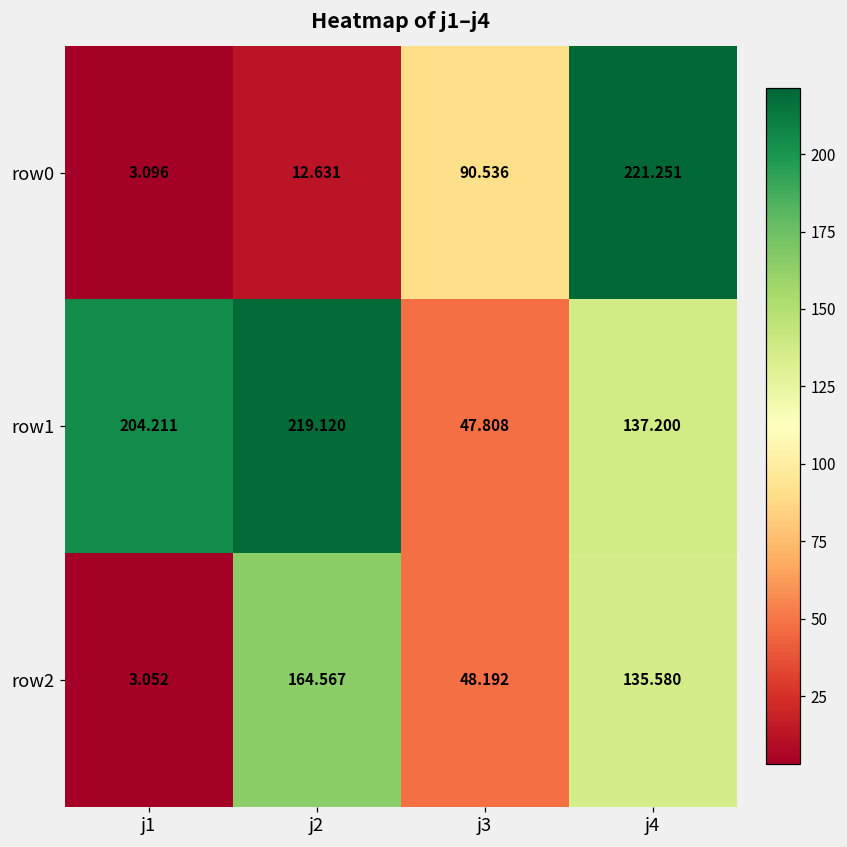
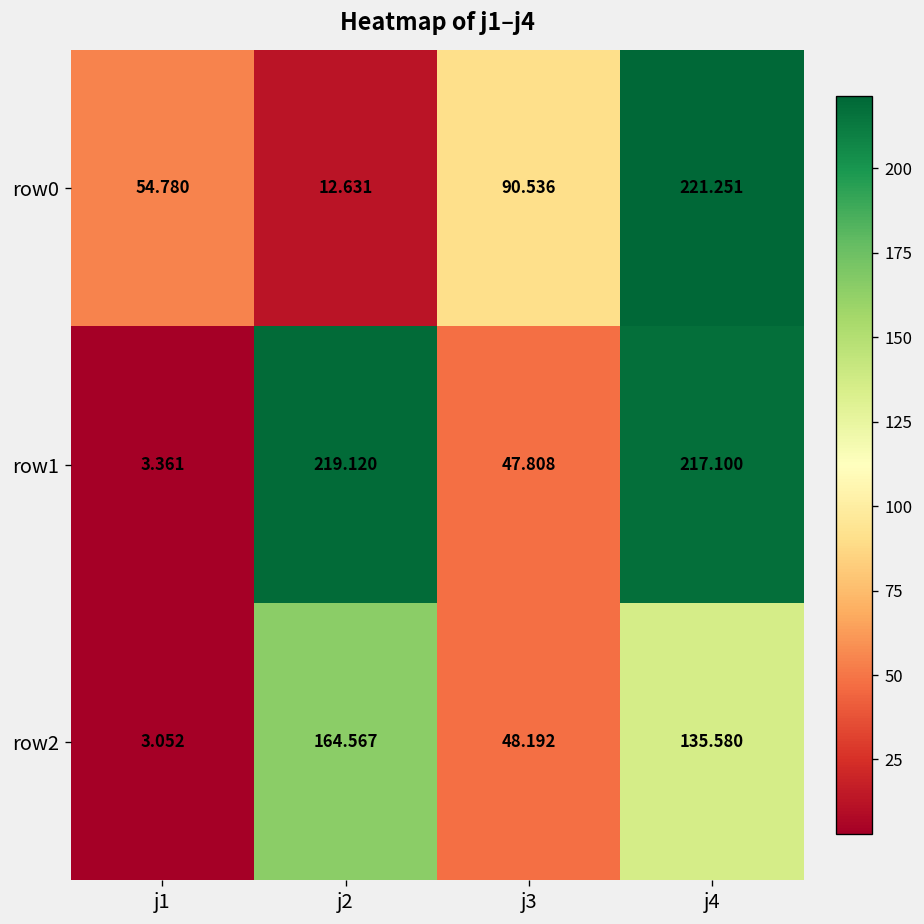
row0, j1: 3.096 -> 54.780
row1, j1: 204.211 -> 3.361
row1, j4: 137.200 -> 217.100
